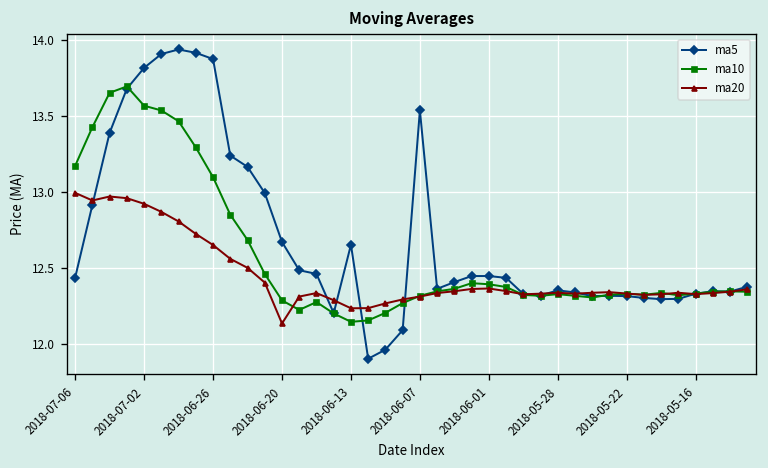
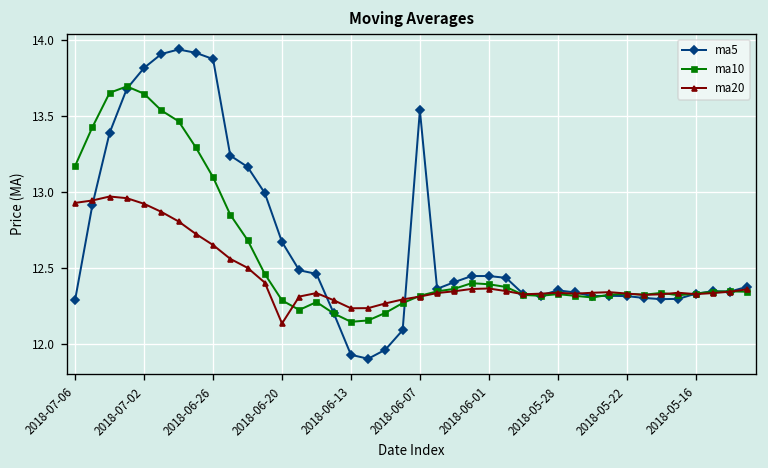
ma5, 2018-07-06: 12.44 -> 12.29
ma20, 2018-07-06: 12.99 -> 12.93
ma10, 2018-07-02: 13.57 -> 13.65
ma5, 2018-06-13: 12.65 -> 11.93
